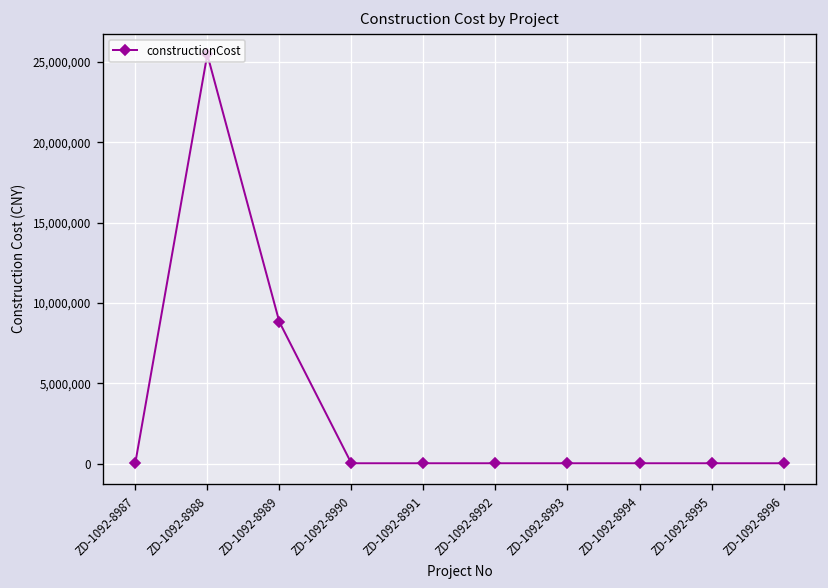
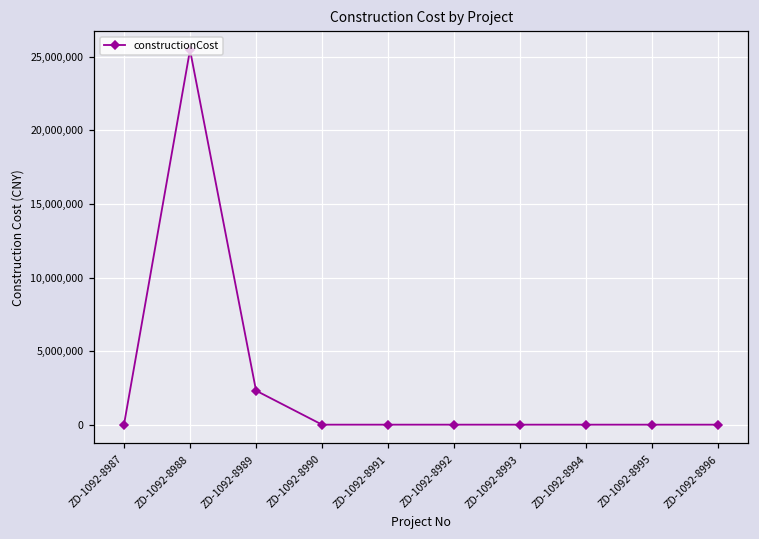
ZD-1092-8989: 8,800,000 -> 2,300,000
